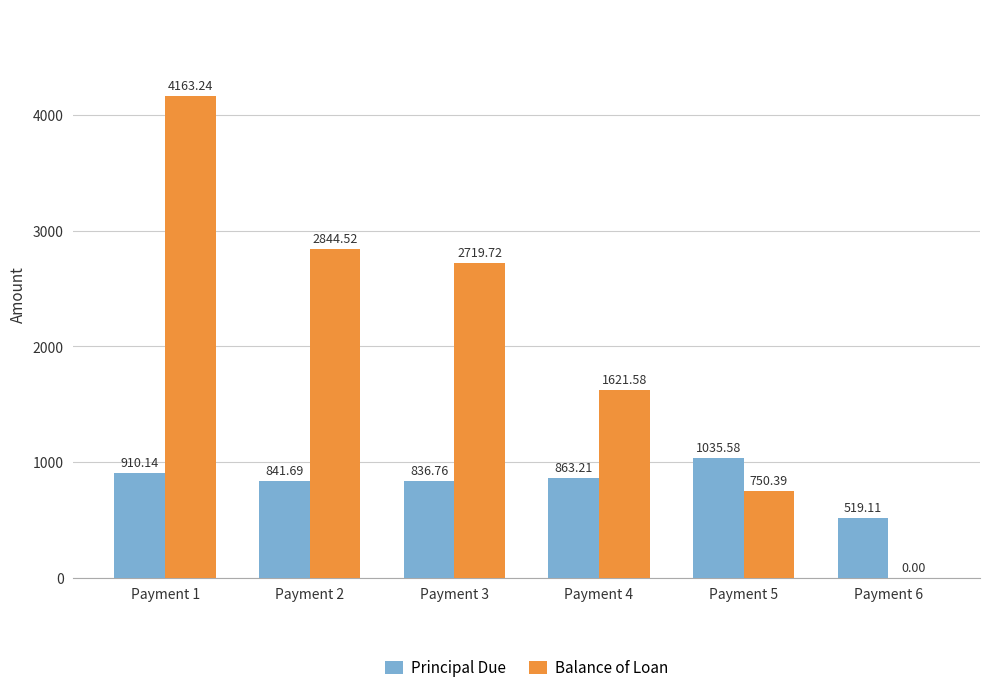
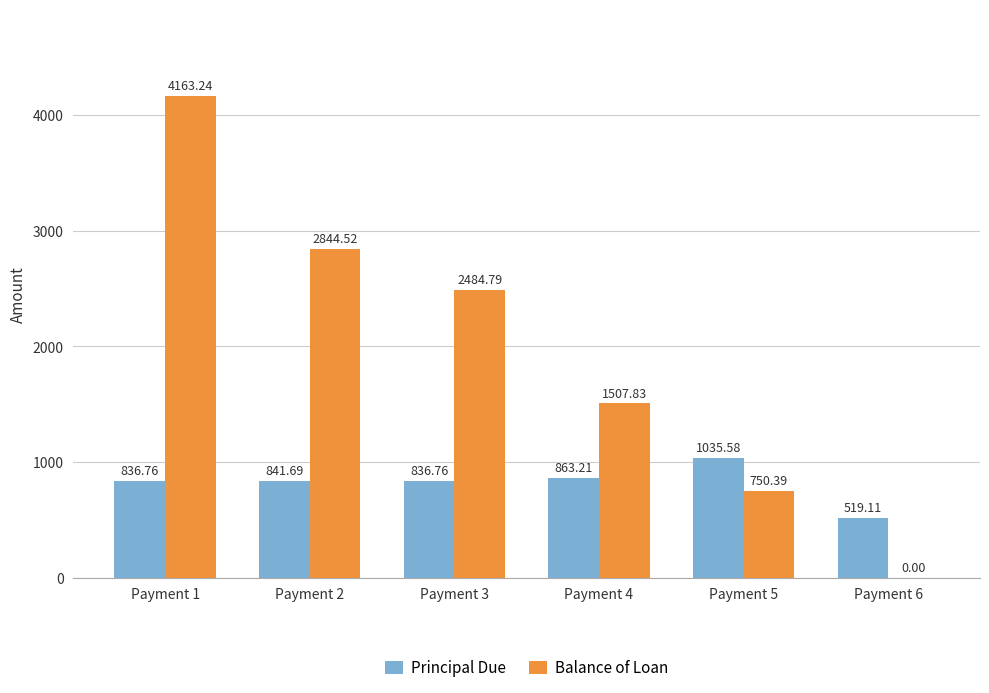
Principal Due, Payment 1: 910.14 -> 836.76
Balance of Loan, Payment 3: 2719.72 -> 2484.79
Balance of Loan, Payment 4: 1621.58 -> 1507.83
